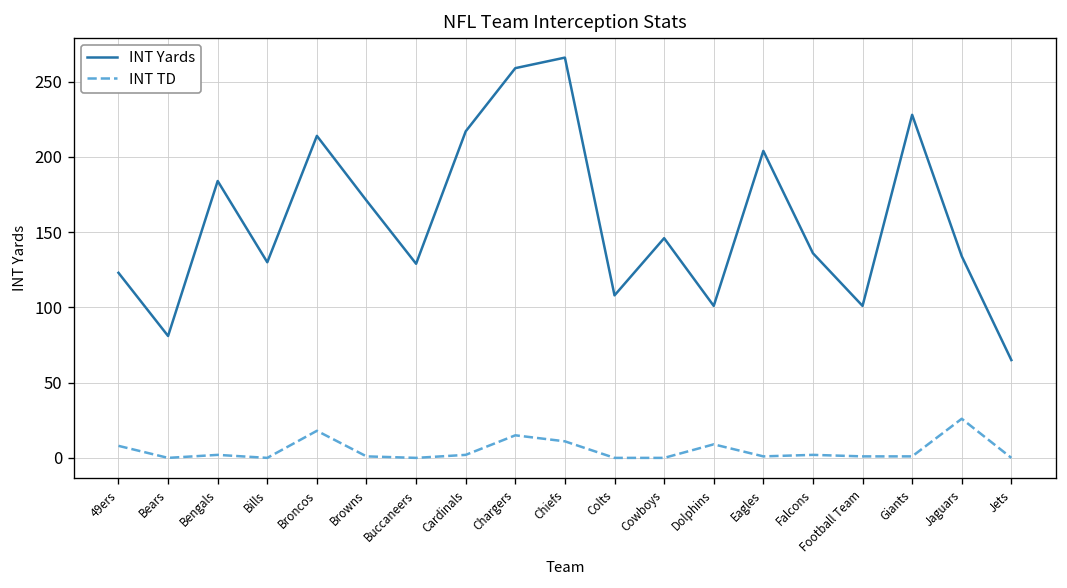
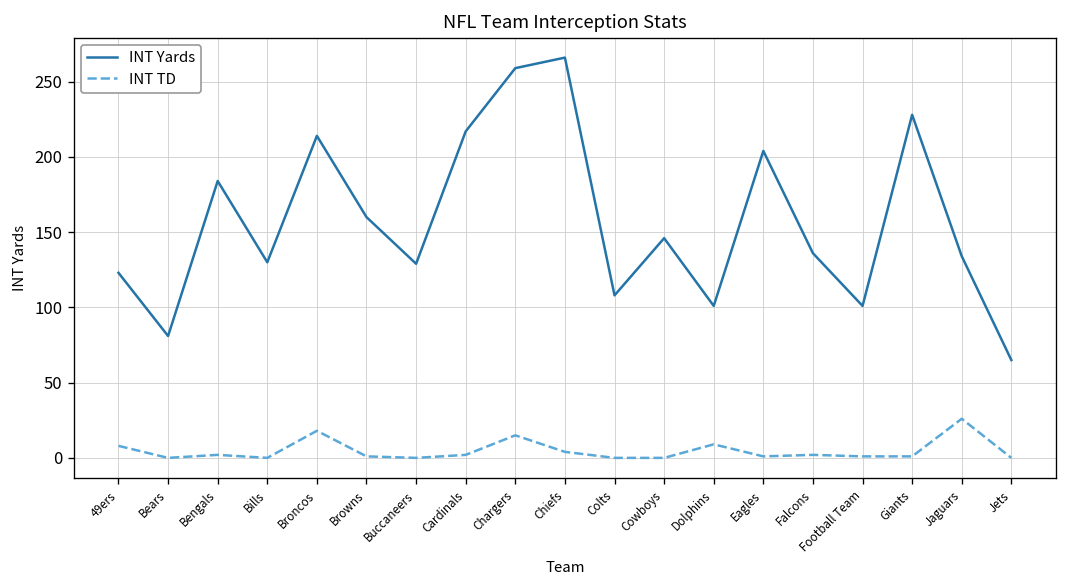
INT Yards, Browns: 171 -> 160
INT TD, Chiefs: 11 -> 4
